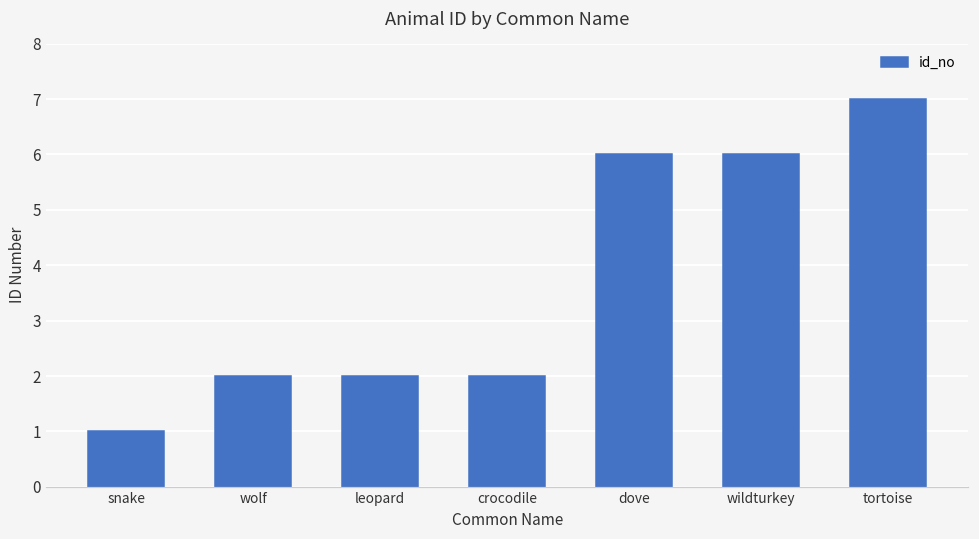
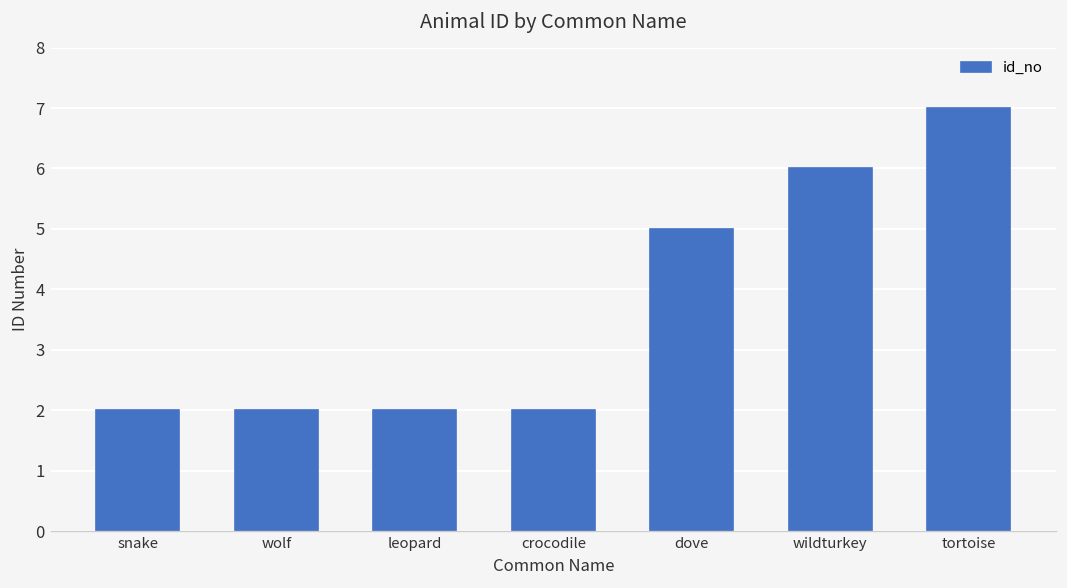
snake: 1 -> 2
dove: 6 -> 5
